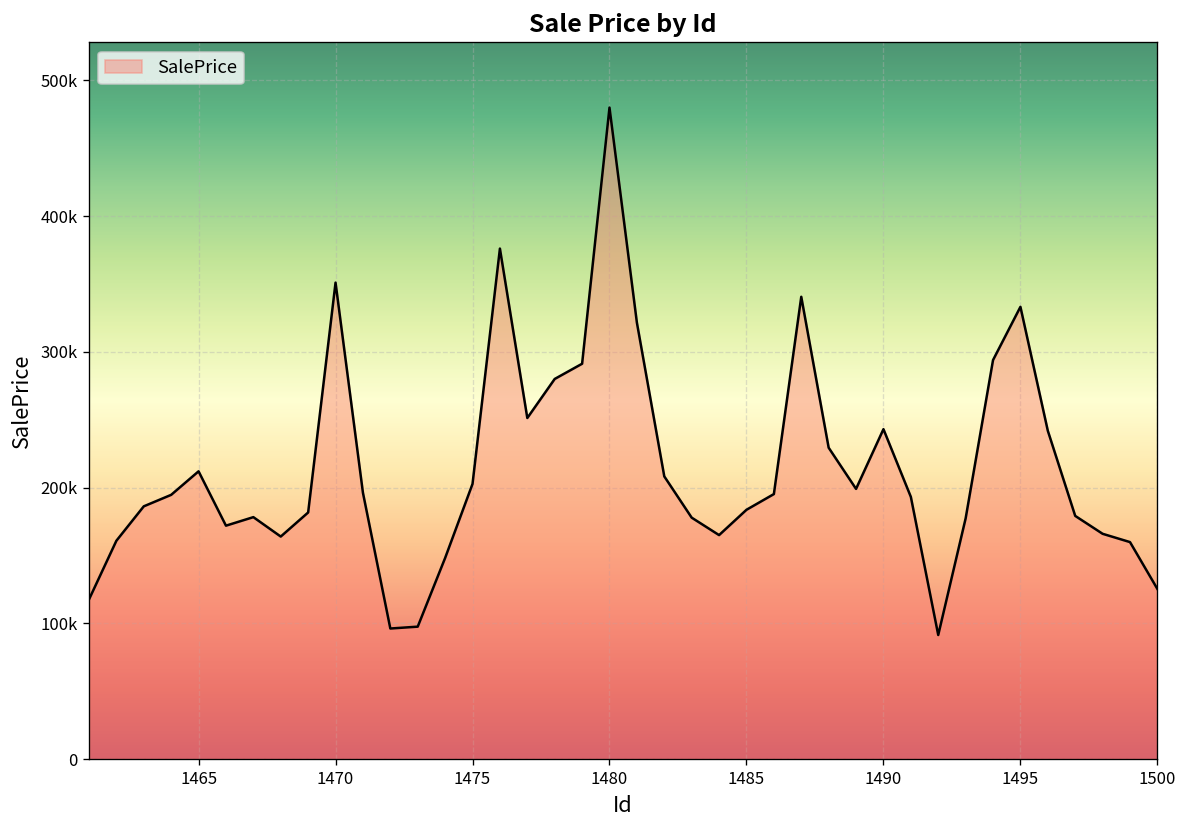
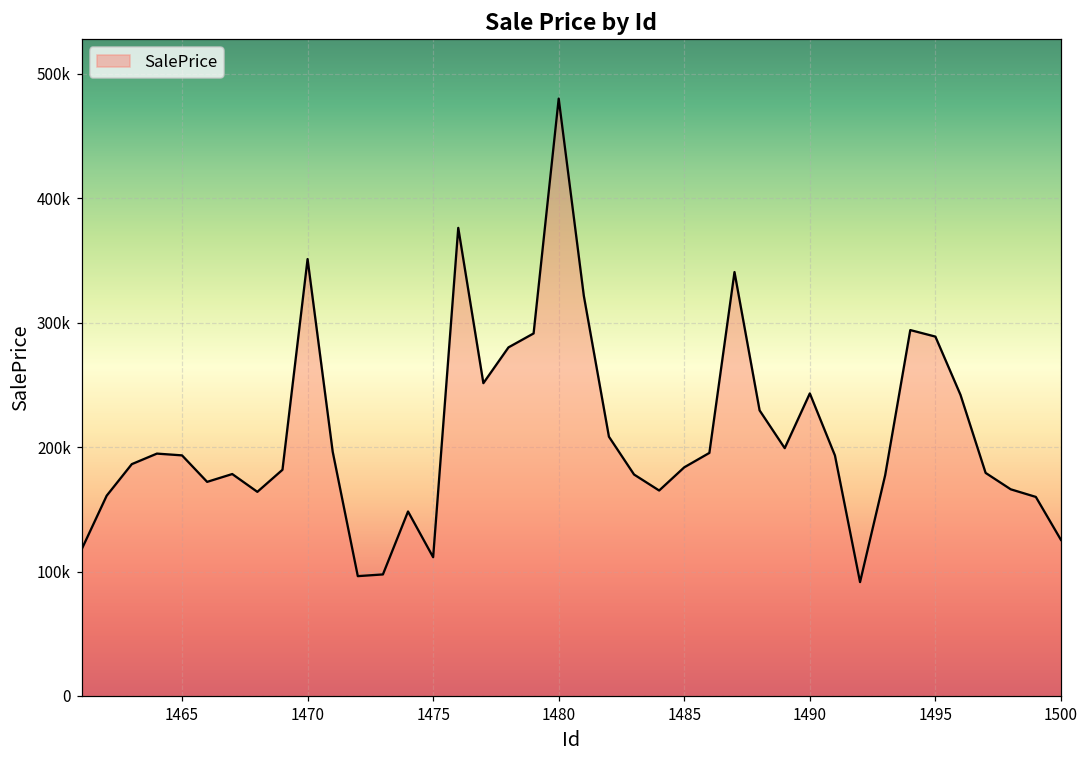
1465: 212000 -> 193000
1475: 203000 -> 111000
1495: 333000 -> 289000
